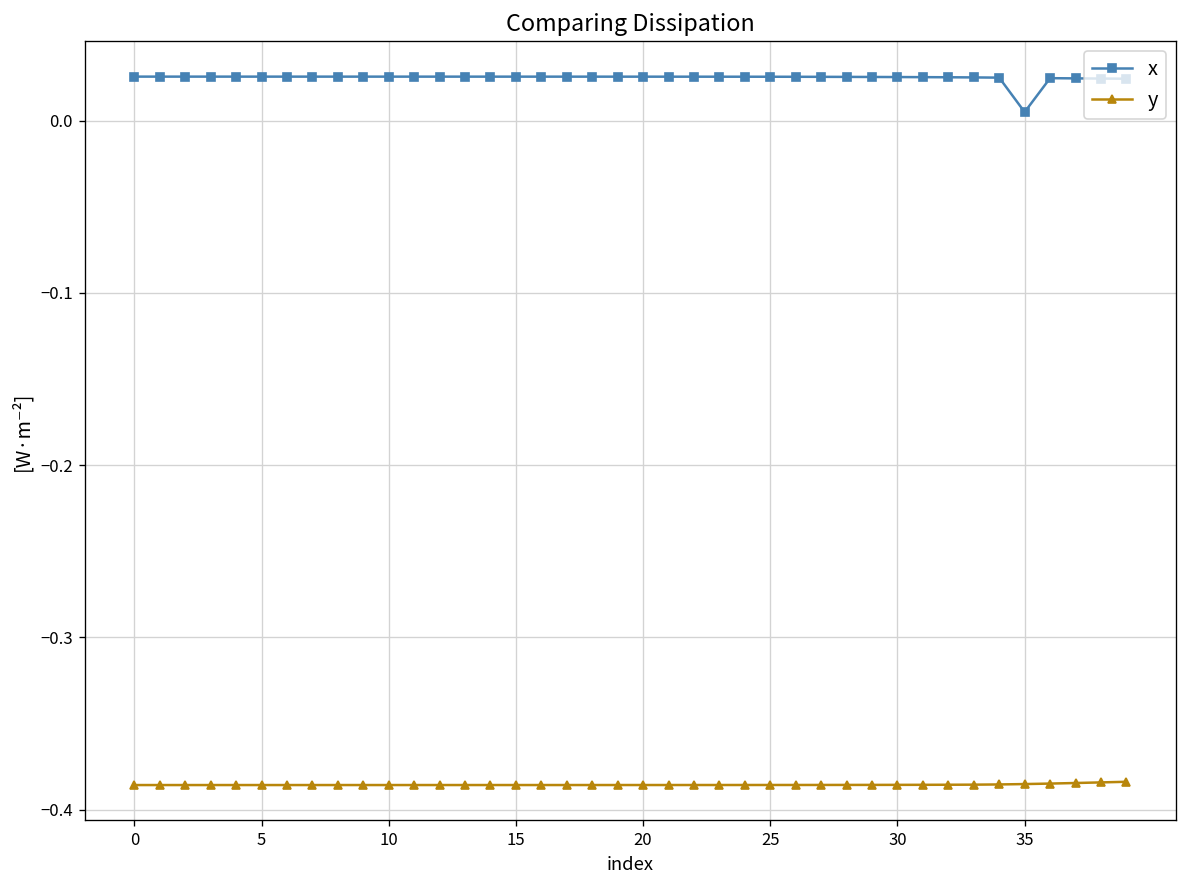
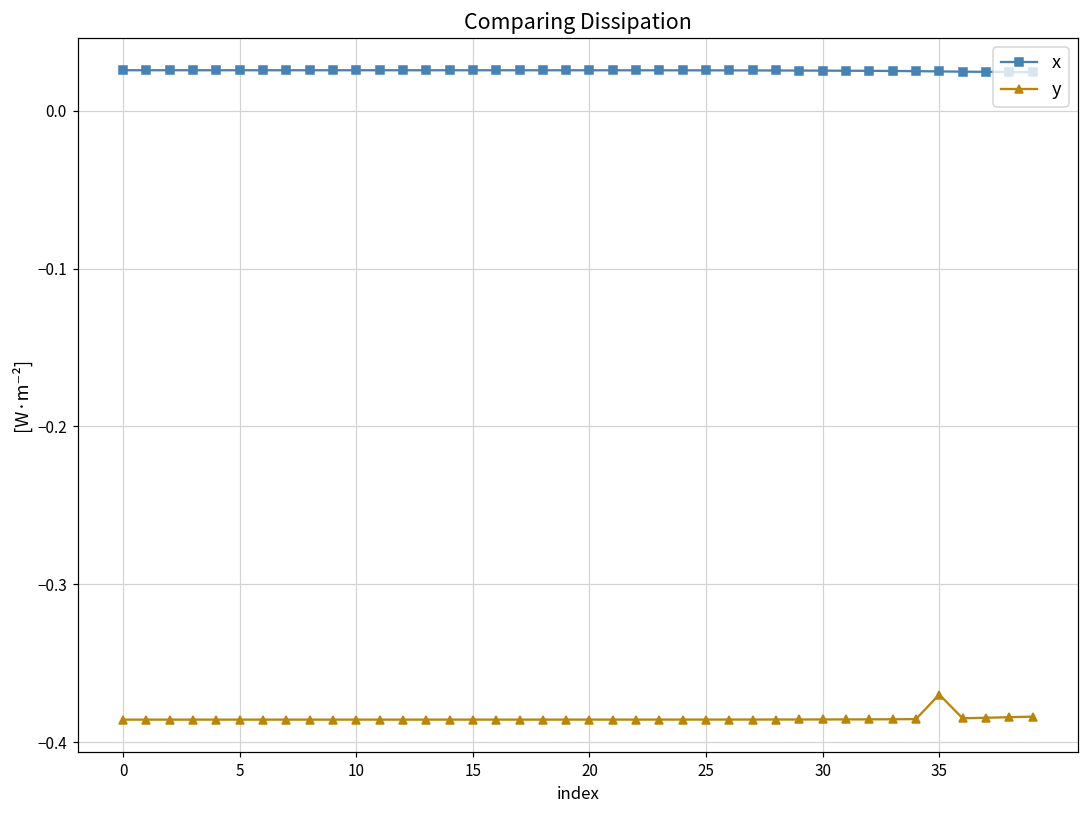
x, 35: 0.005 -> 0.025
y, 35: -0.385 -> -0.370
